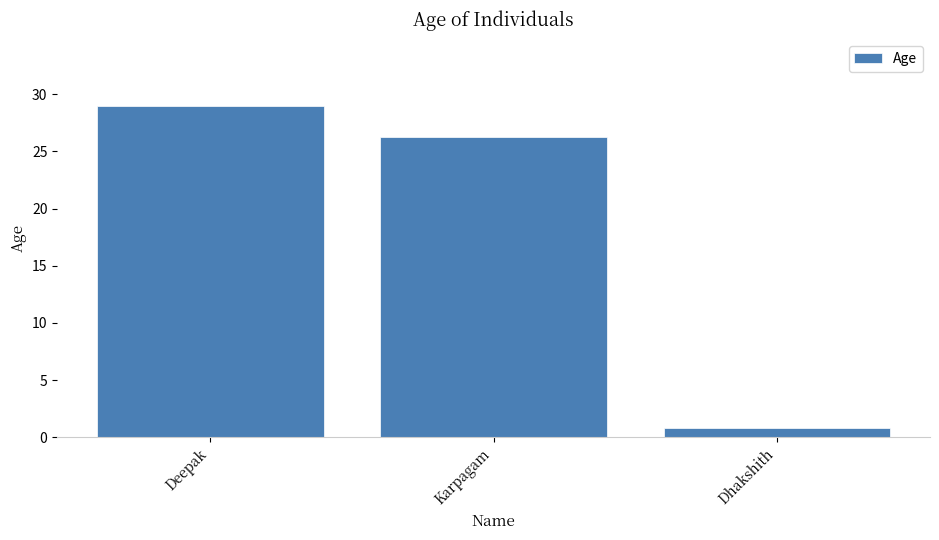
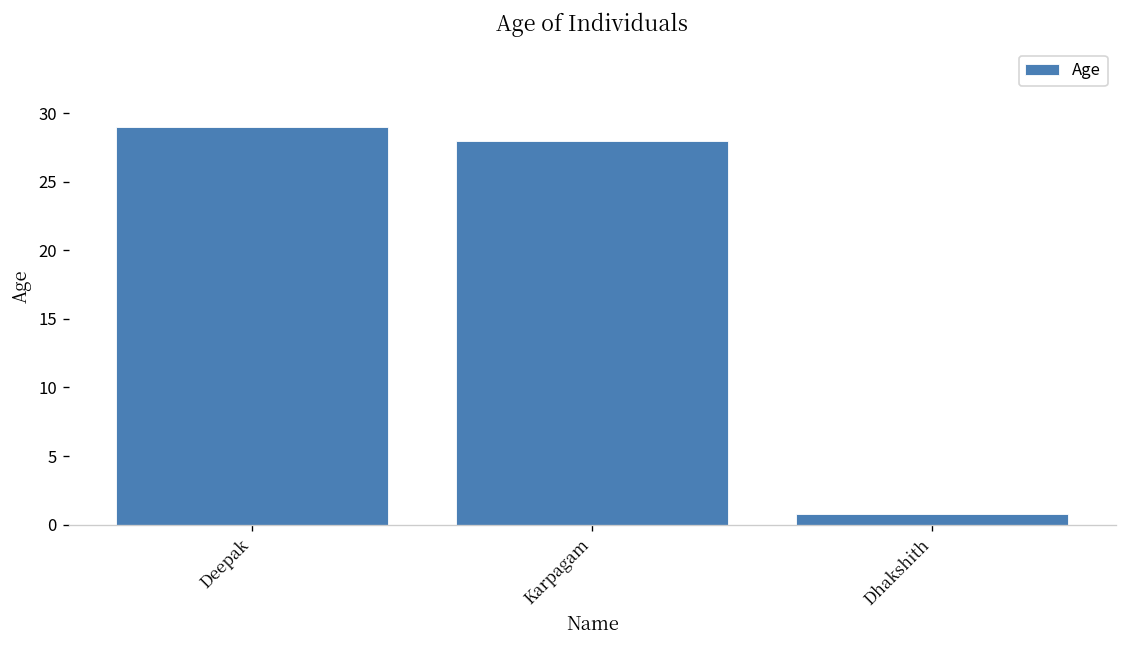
Karpagam: 26.3 -> 28.0
